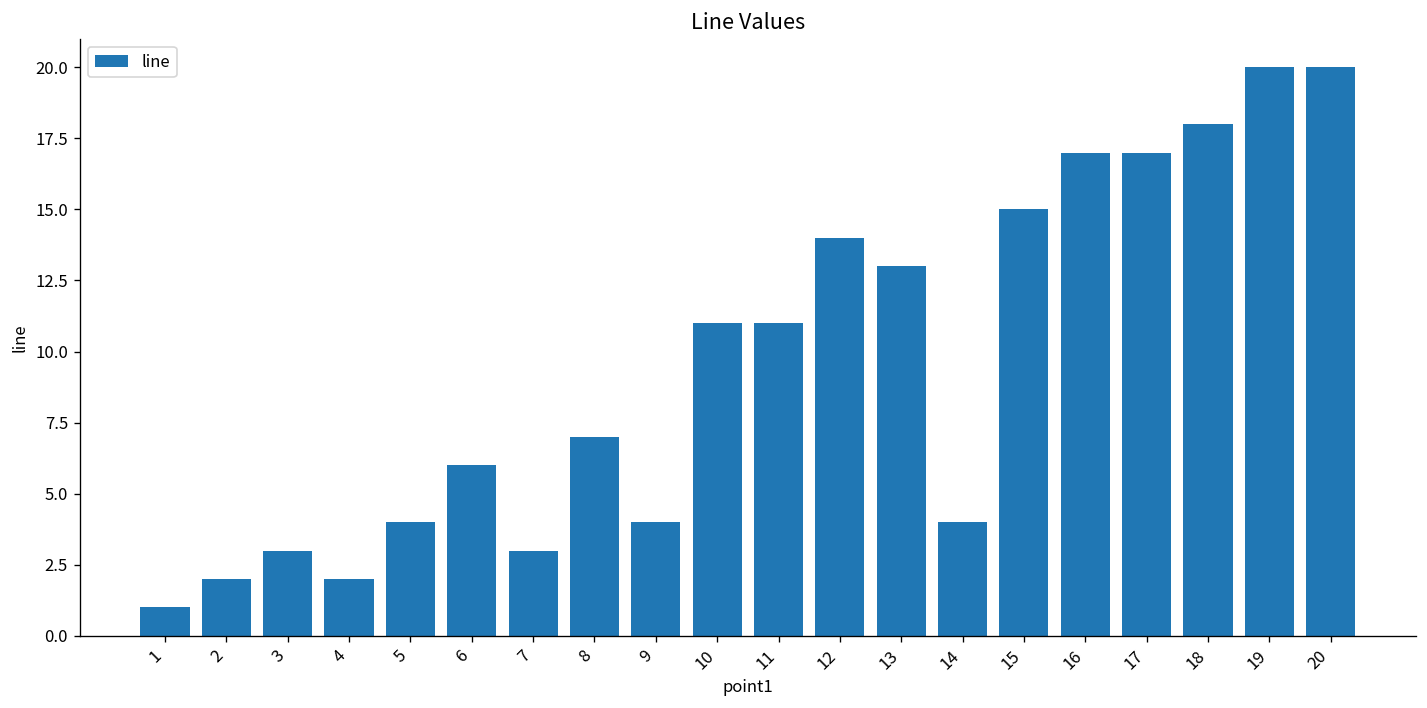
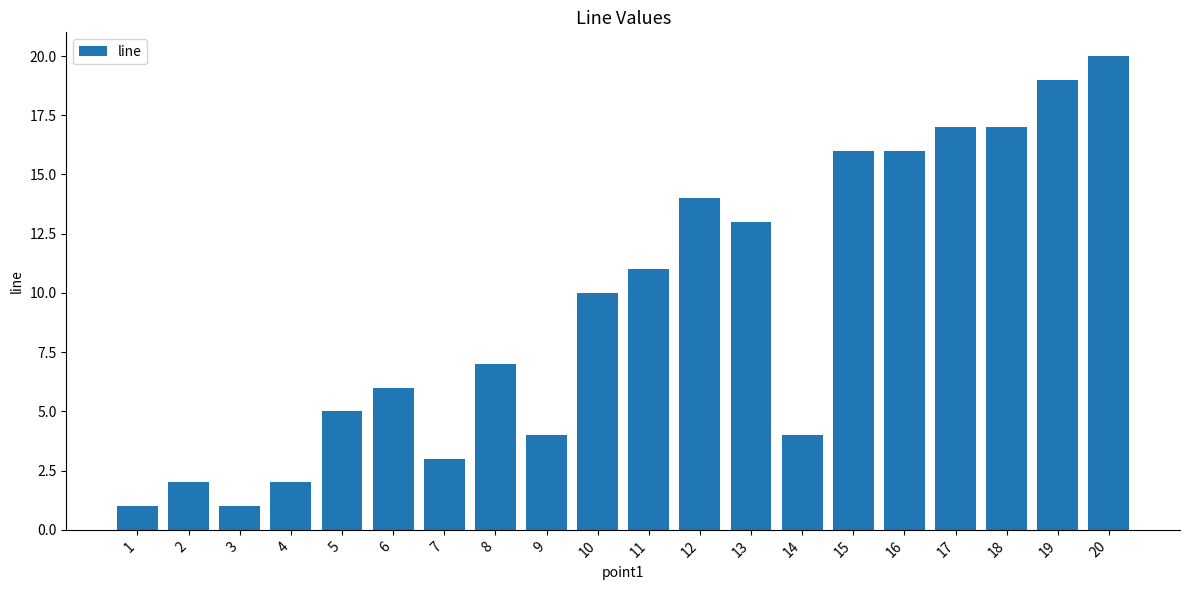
3: 3 -> 1
5: 4 -> 5
10: 11 -> 10
15: 15 -> 16
16: 17 -> 16
18: 18 -> 17
19: 20 -> 19
